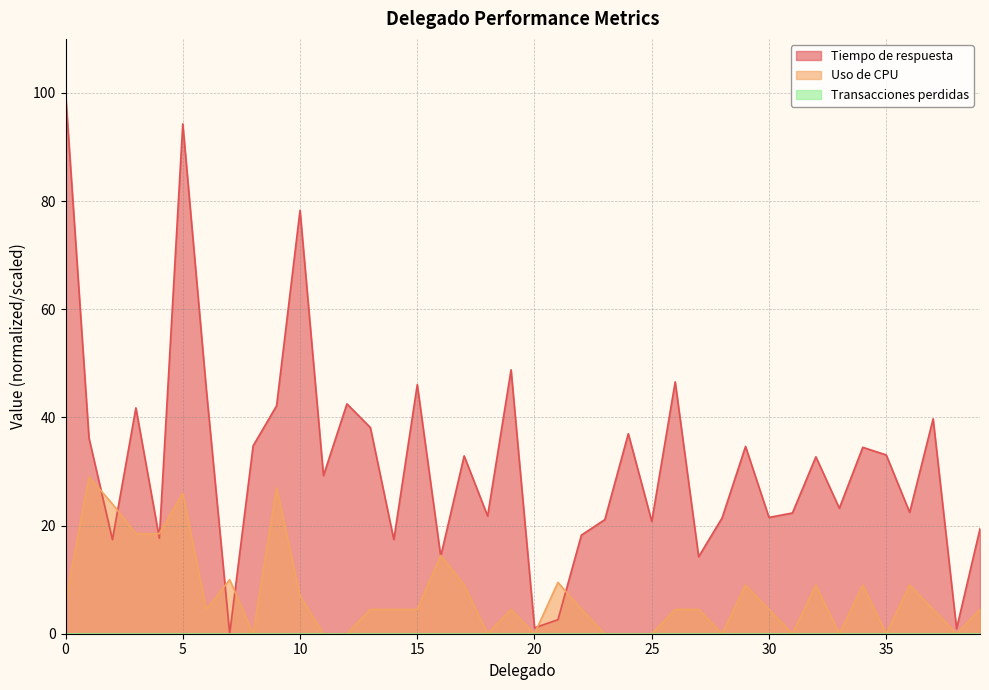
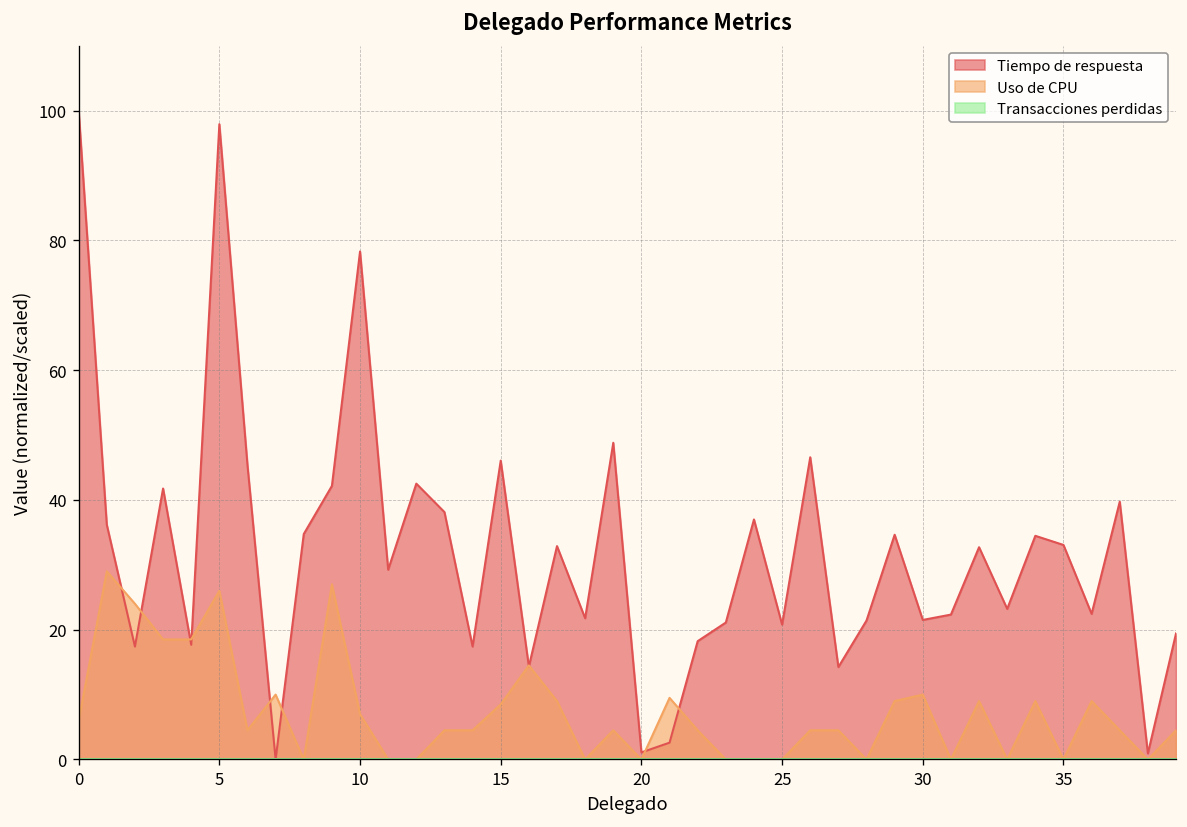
Tiempo de respuesta, 5: 94 -> 98
Uso de CPU, 15: 5 -> 9
Uso de CPU, 30: 5 -> 10
